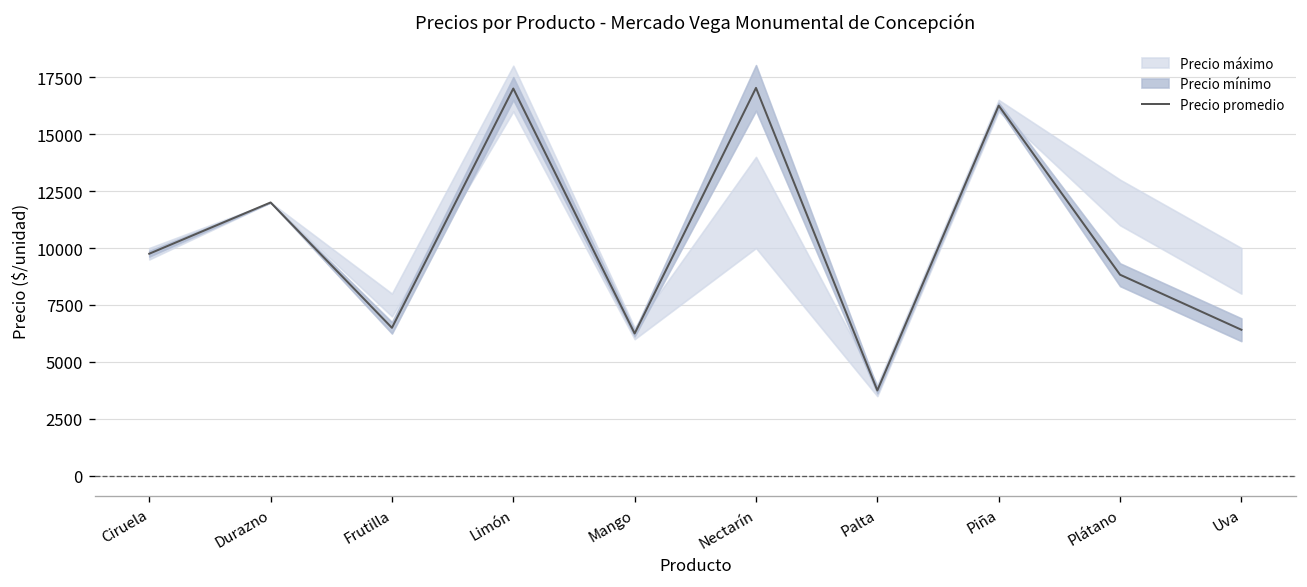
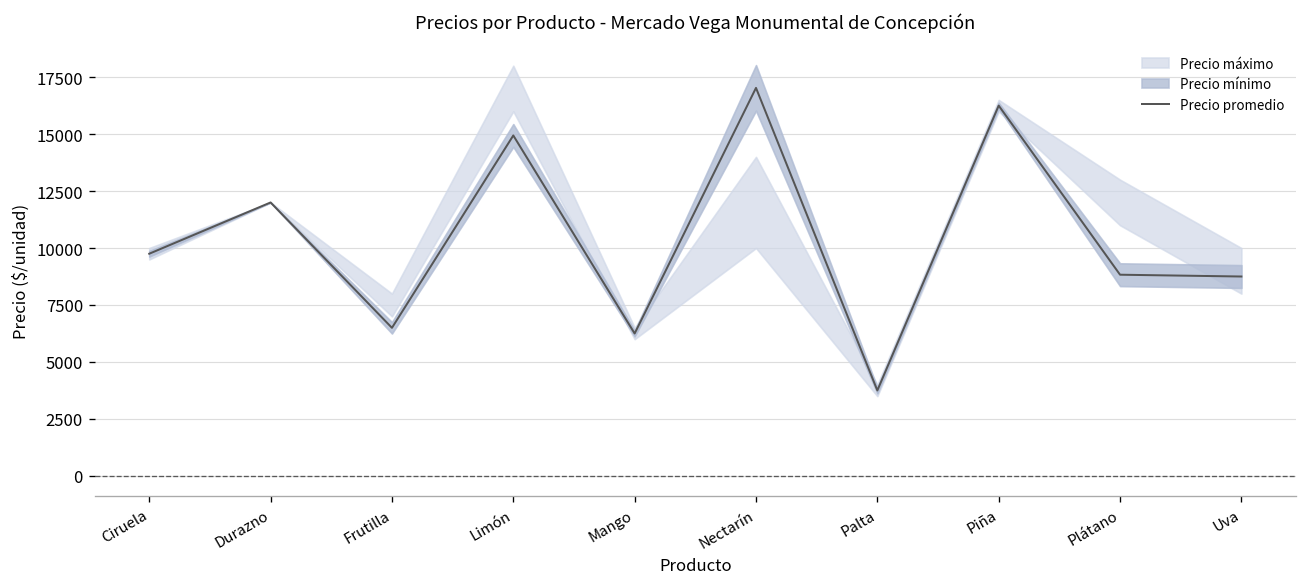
Precio promedio, Limón: 17000 -> 14900
Precio promedio, Uva: 6400 -> 8800
